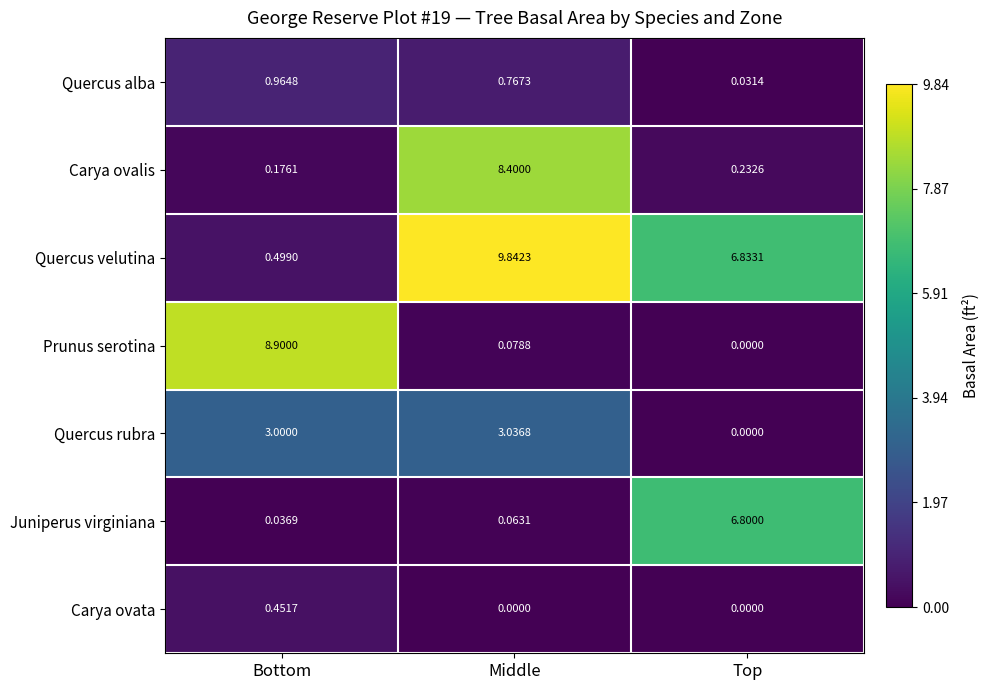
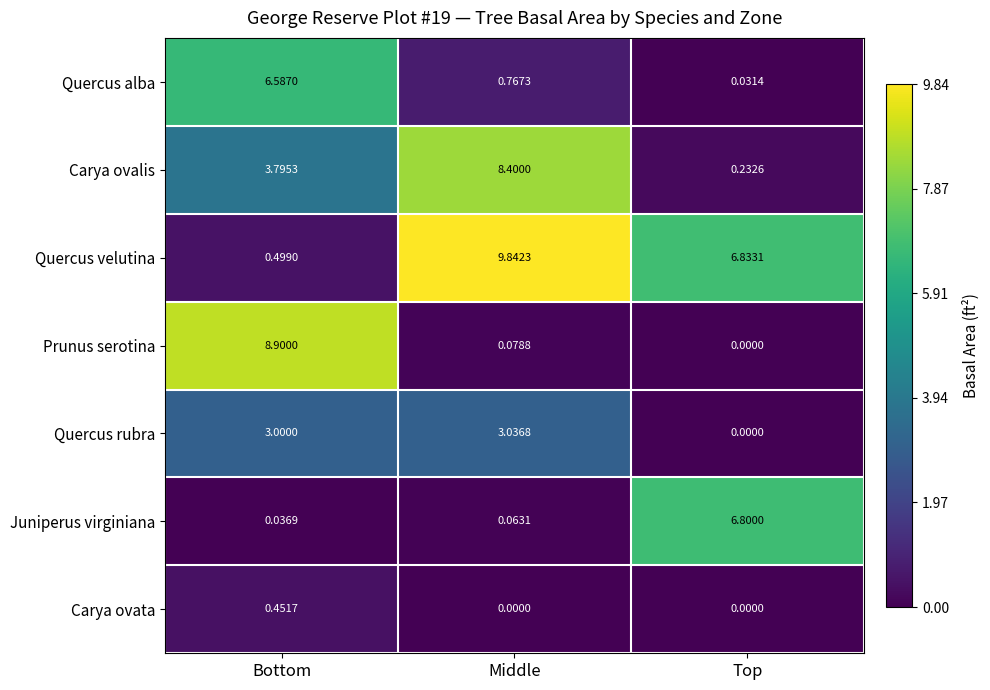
Quercus alba, Bottom: 0.9648 -> 6.5870
Carya ovalis, Bottom: 0.1761 -> 3.7953
